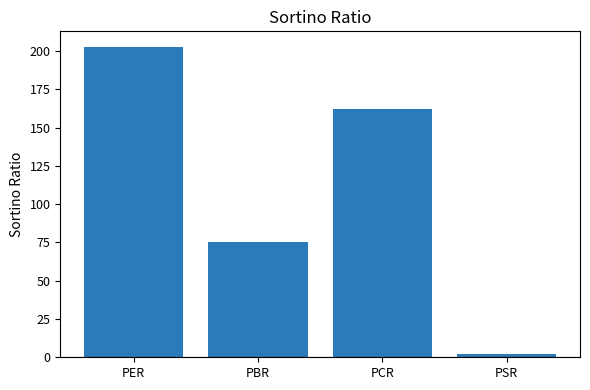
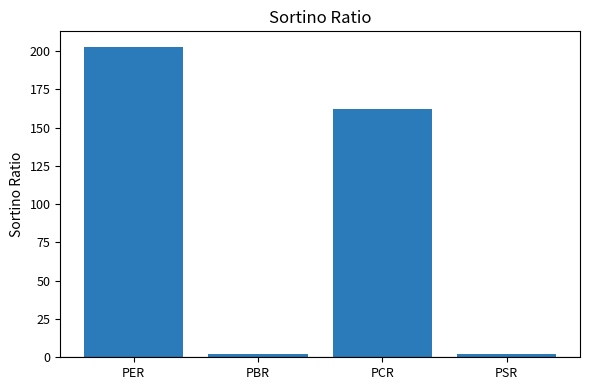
PBR: 75 -> 2
